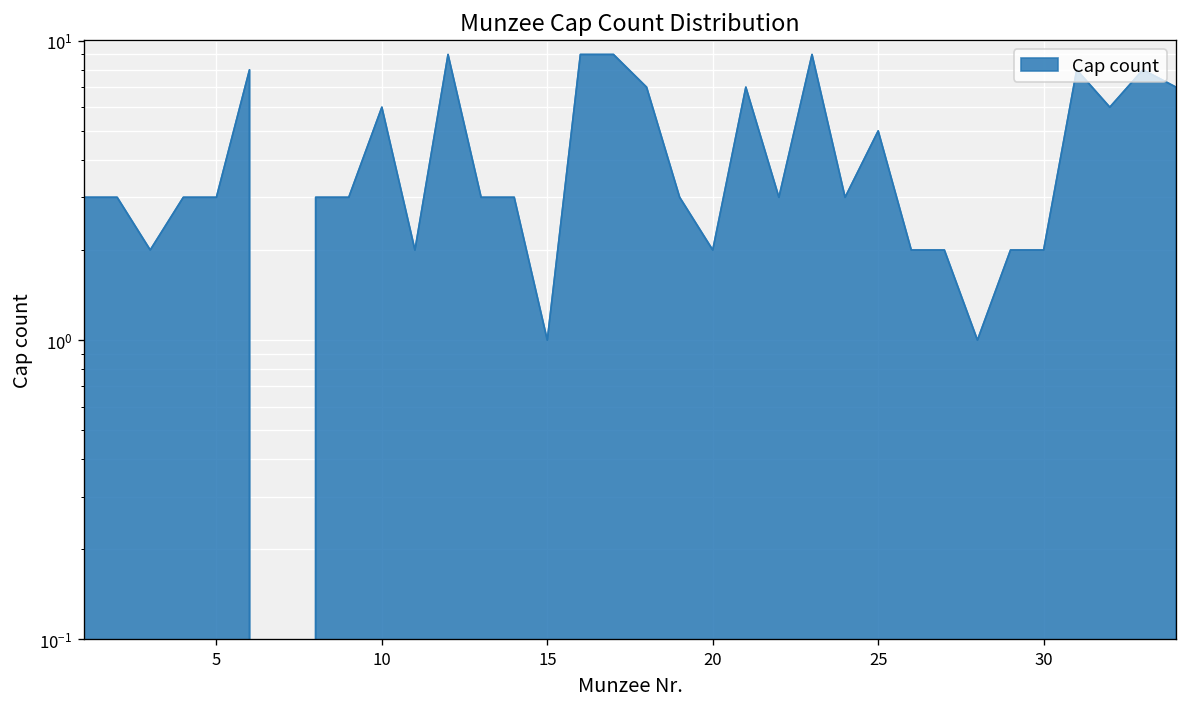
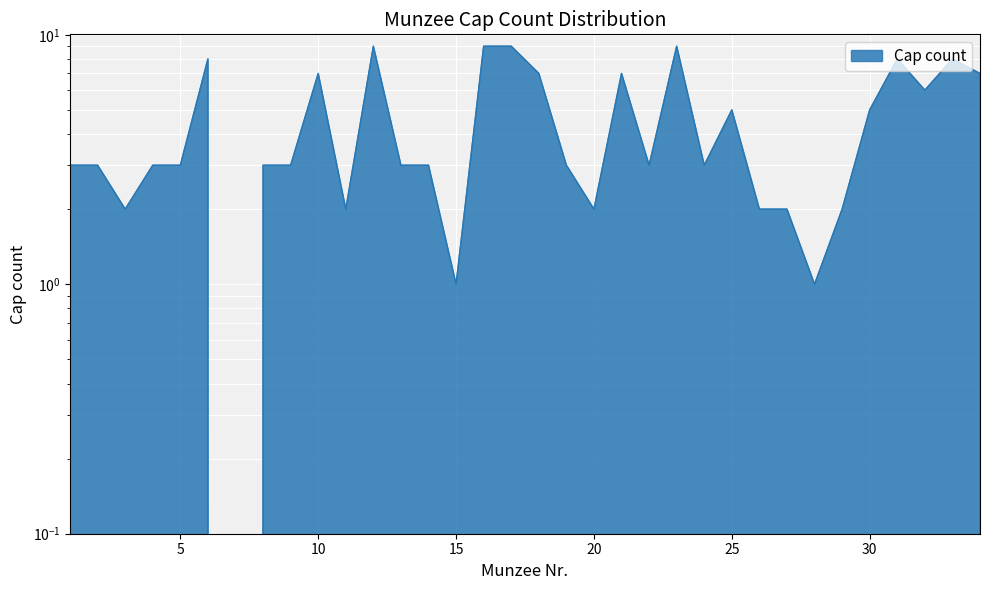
10: 6 -> 7
30: 2 -> 5
